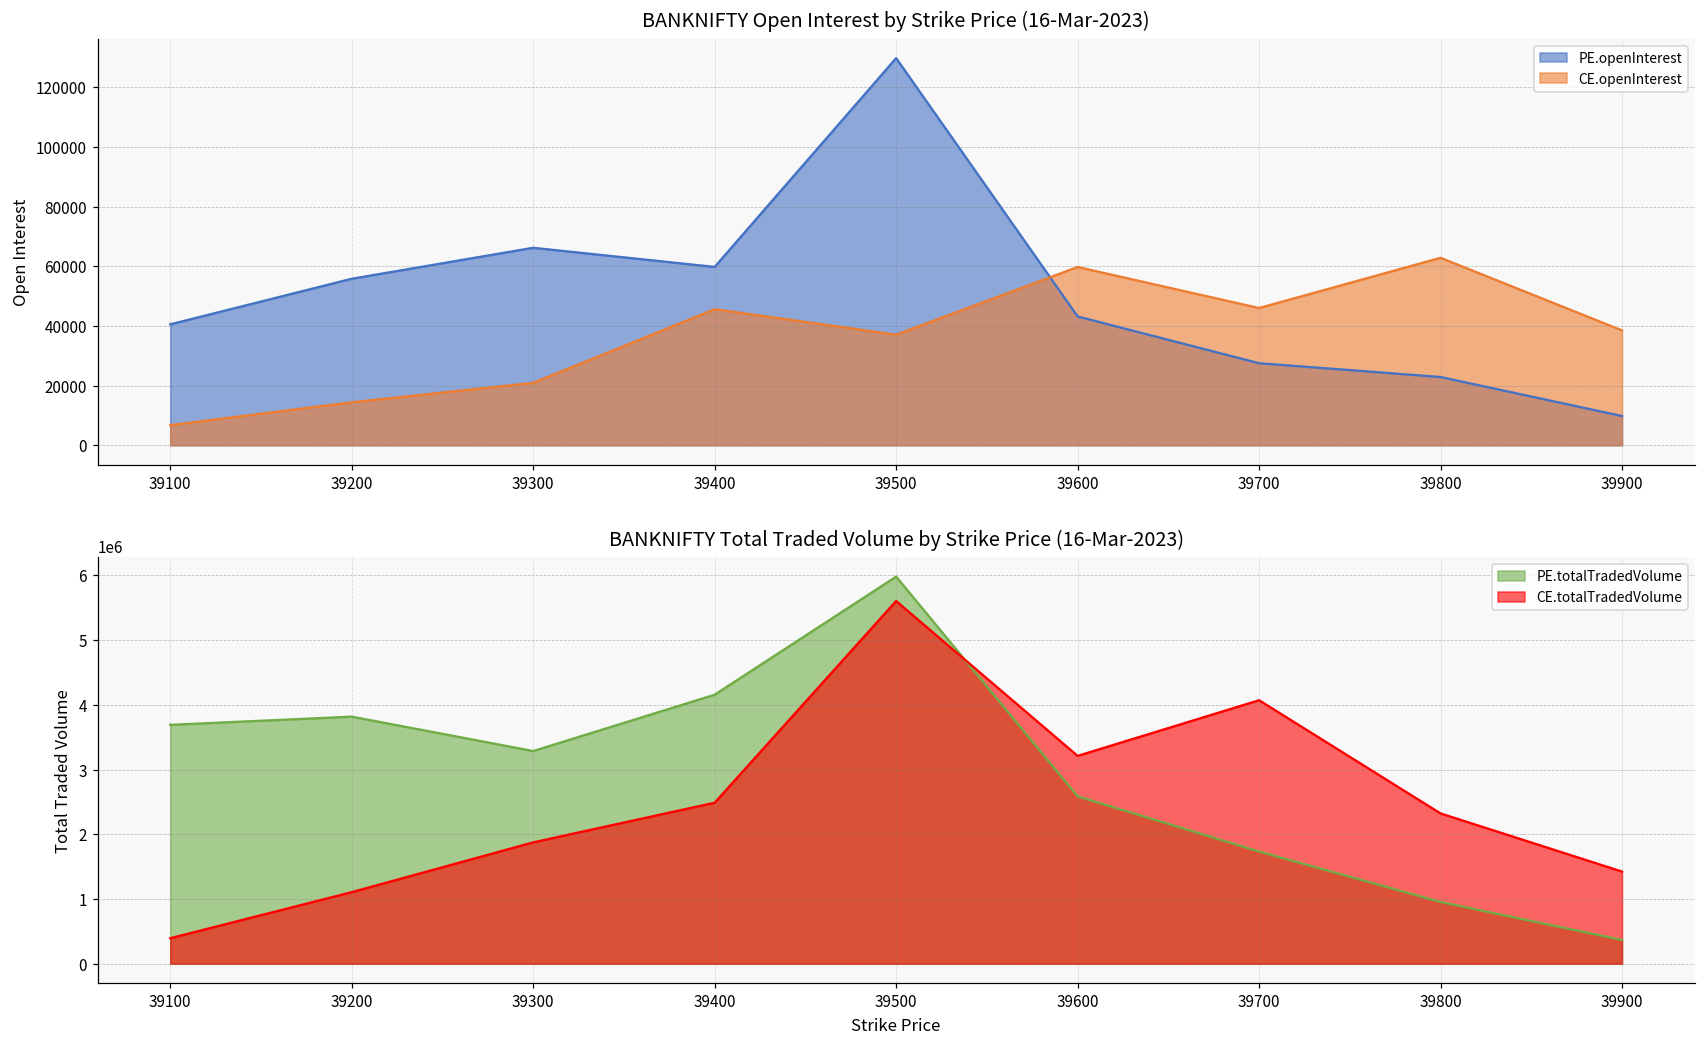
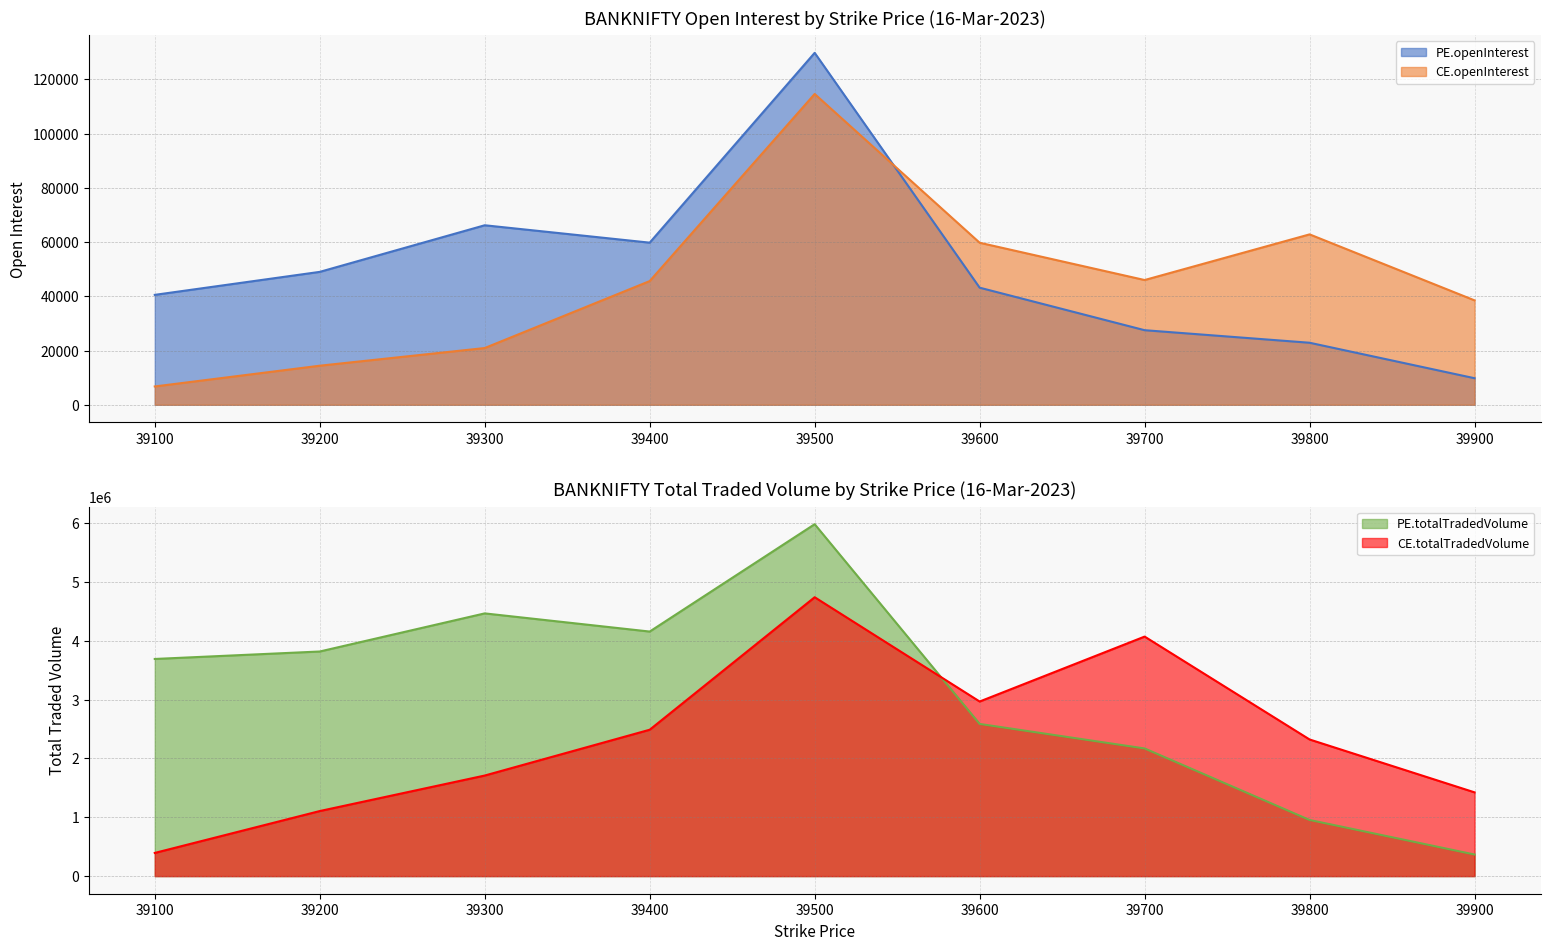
BANKNIFTY Open Interest by Strike Price (16-Mar-2023), PE.openInterest, 39200: 56000 -> 49000
BANKNIFTY Open Interest by Strike Price (16-Mar-2023), CE.openInterest, 39500: 37000 -> 115000
BANKNIFTY Total Traded Volume by Strike Price (16-Mar-2023), PE.totalTradedVolume, 39300: 3300000 -> 4500000
BANKNIFTY Total Traded Volume by Strike Price (16-Mar-2023), CE.totalTradedVolume, 39300: 1900000 -> 1700000
BANKNIFTY Total Traded Volume by Strike Price (16-Mar-2023), CE.totalTradedVolume, 39500: 5600000 -> 4700000
BANKNIFTY Total Traded Volume by Strike Price (16-Mar-2023), CE.totalTradedVolume, 39600: 3200000 -> 3000000
BANKNIFTY Total Traded Volume by Strike Price (16-Mar-2023), PE.totalTradedVolume, 39700: 1700000 -> 2200000
